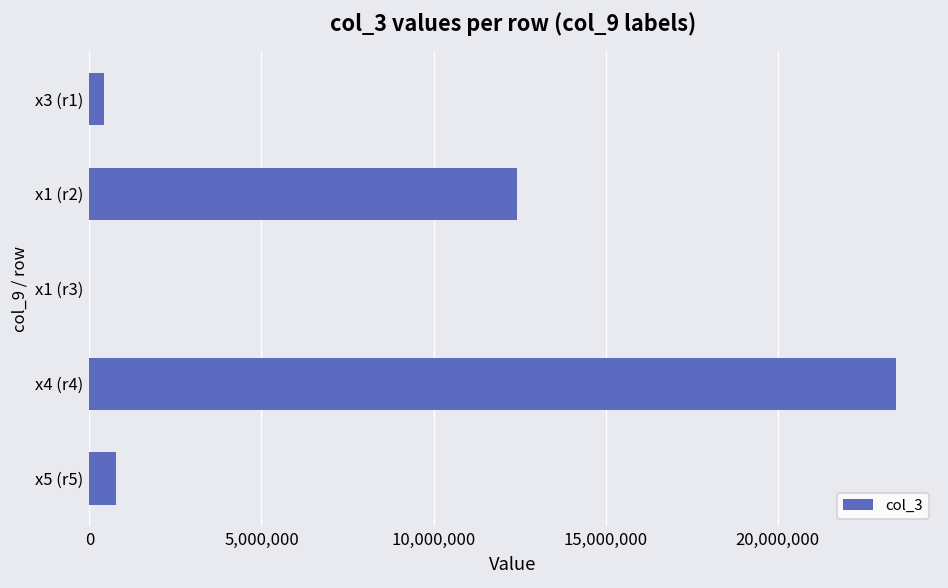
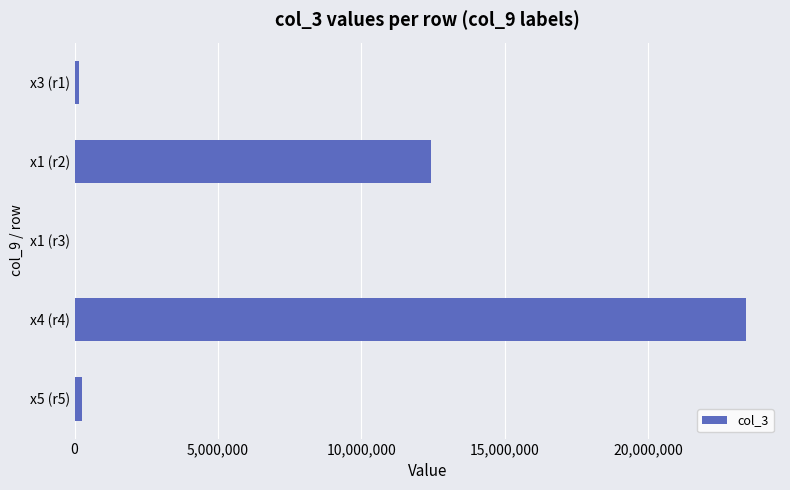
x3 (r1): 400,000 -> 100,000
x5 (r5): 800,000 -> 300,000
